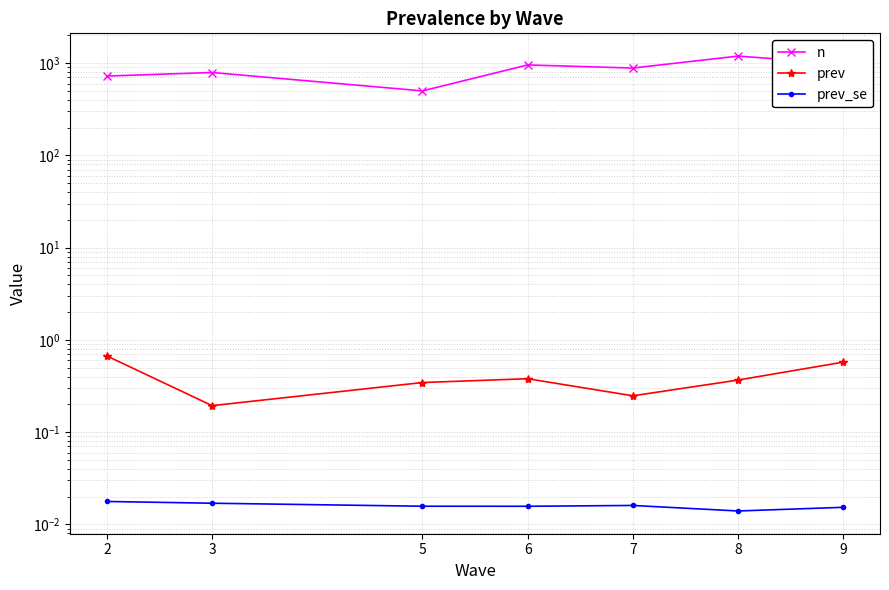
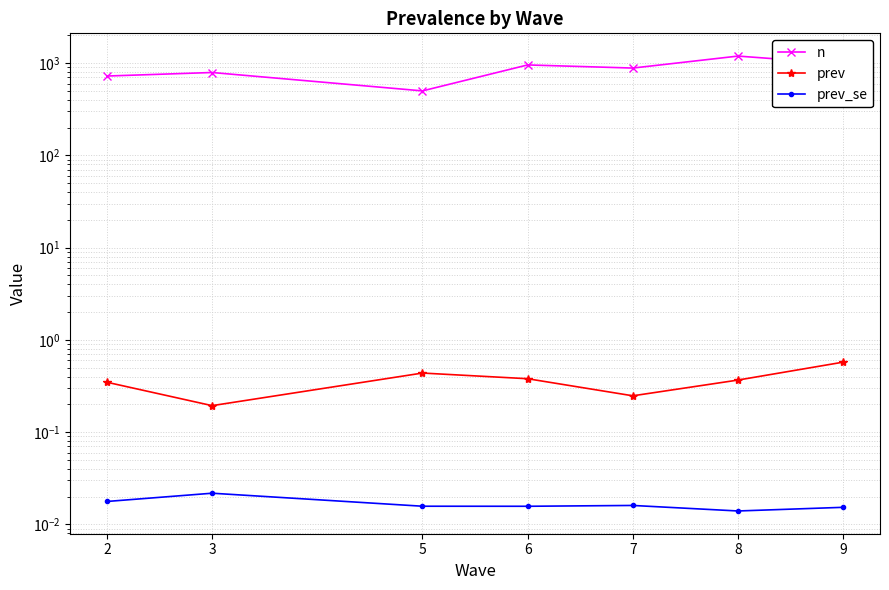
prev, 2: 0.7 -> 0.35
prev_se, 3: 0.017 -> 0.022
prev, 5: 0.34 -> 0.4
